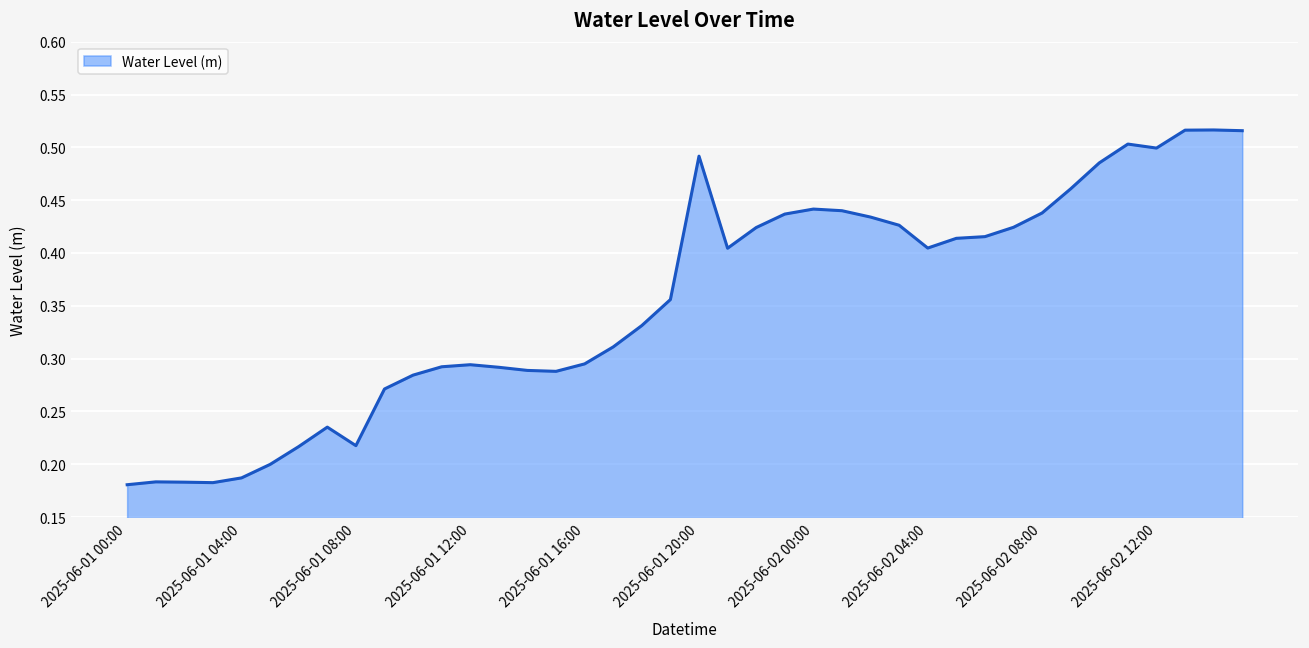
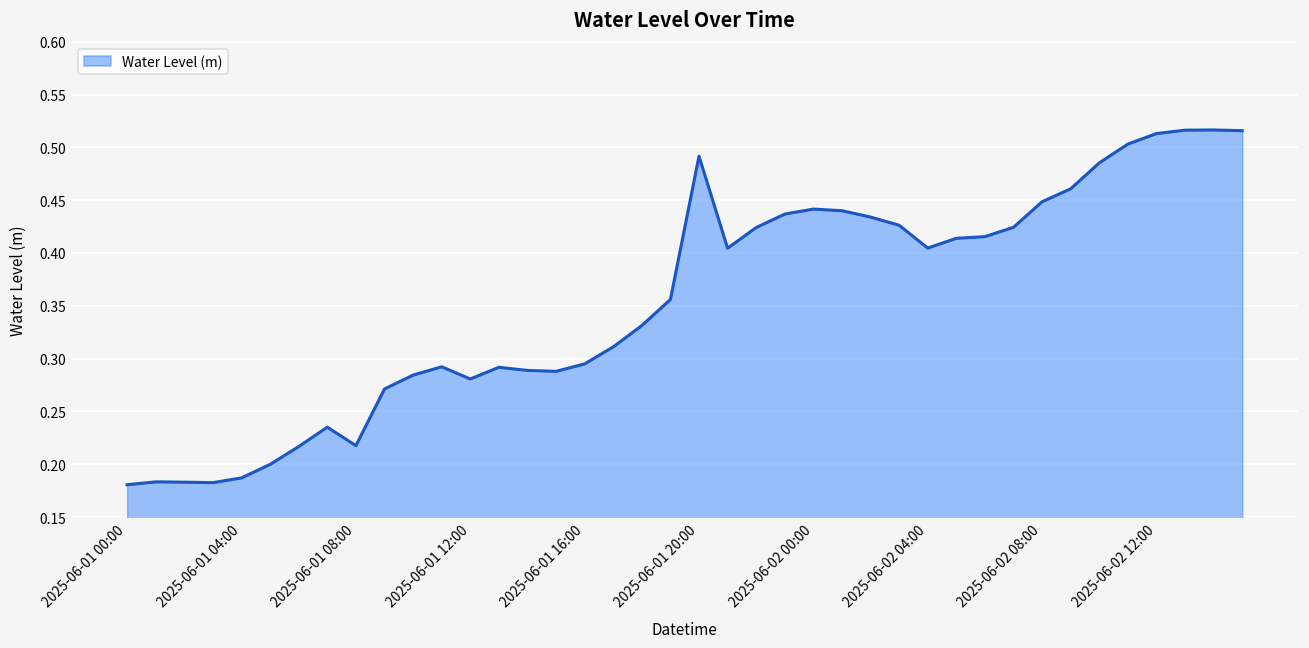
2025-06-01 12:00: 0.29 -> 0.28
2025-06-02 08:00: 0.44 -> 0.45
2025-06-02 12:00: 0.50 -> 0.51
